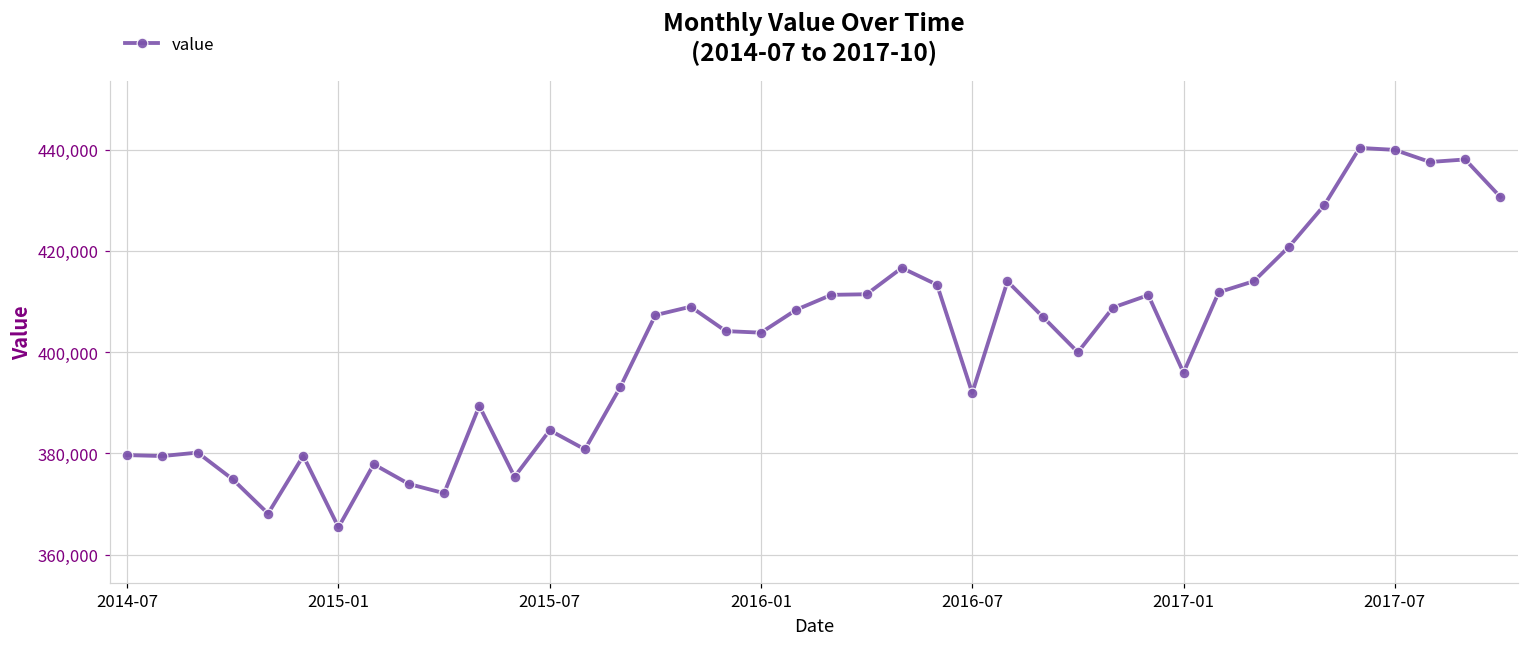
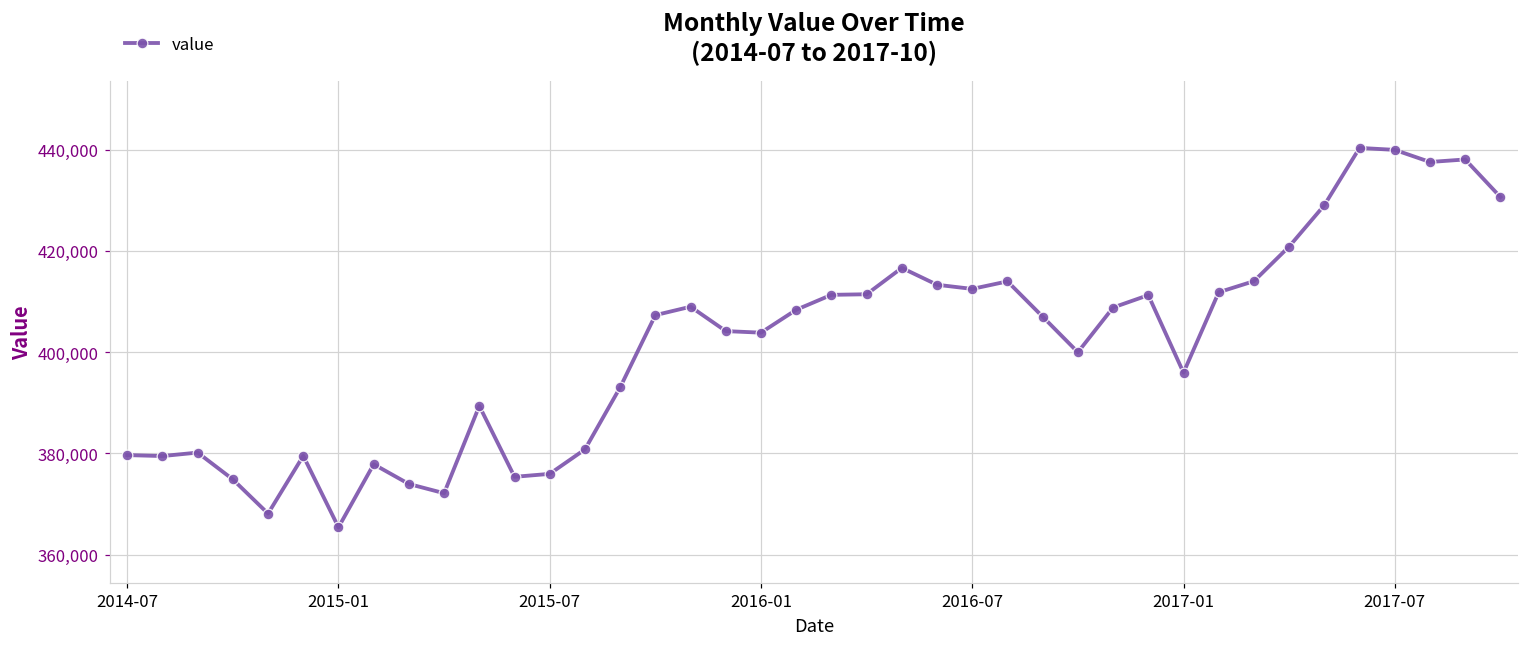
2015-07: 385,000 -> 376,000
2016-07: 392,000 -> 412,000
